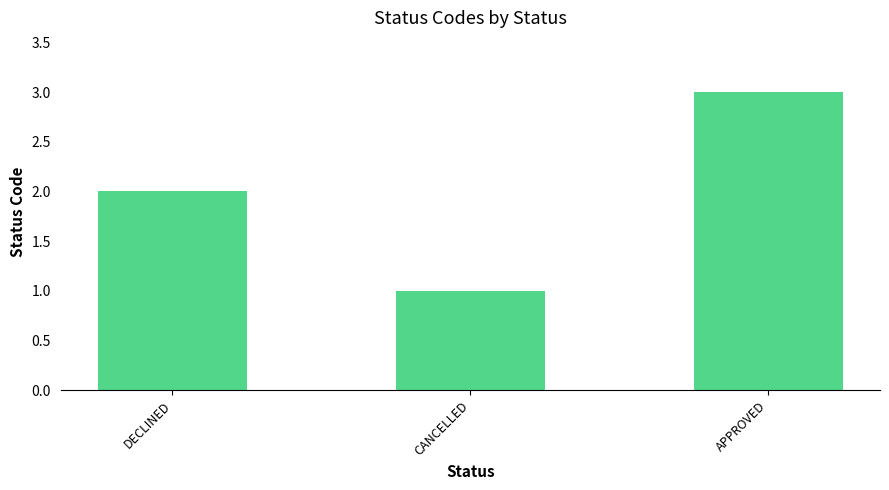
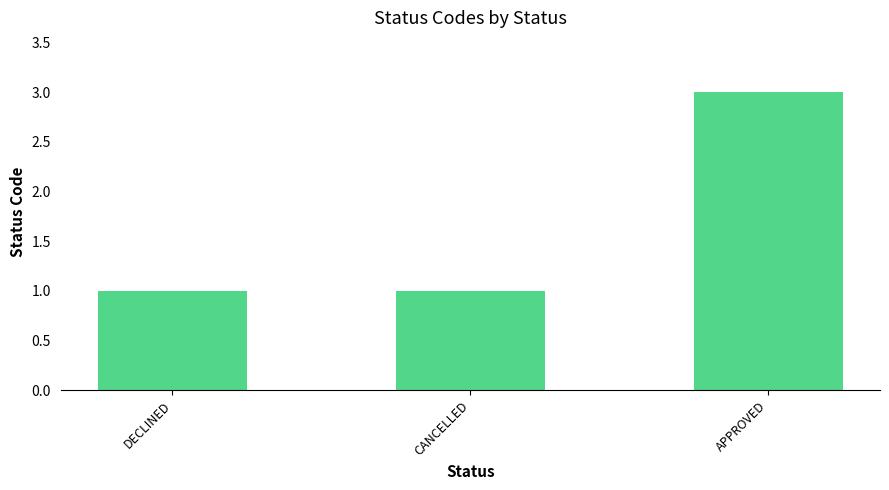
DECLINED: 2 -> 1
